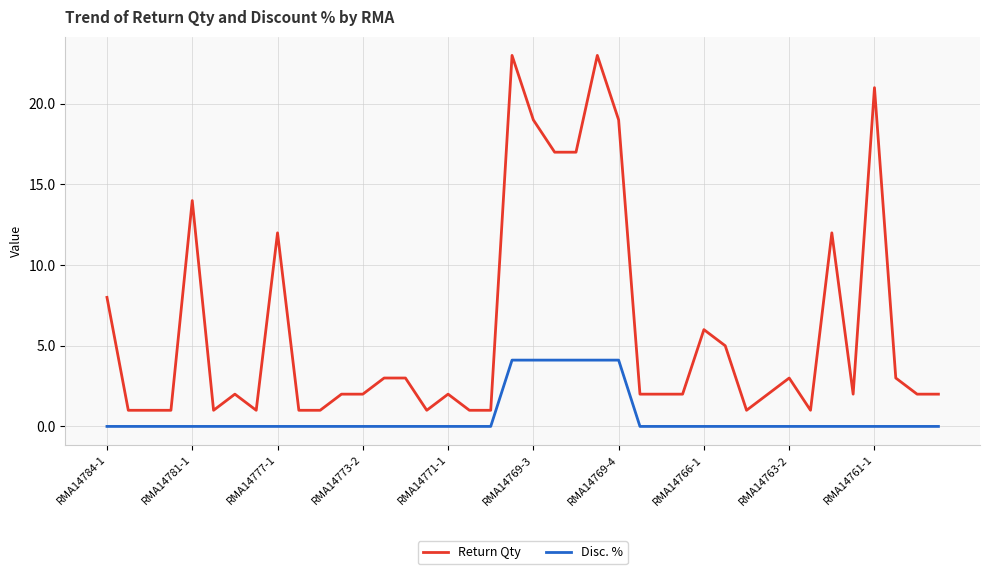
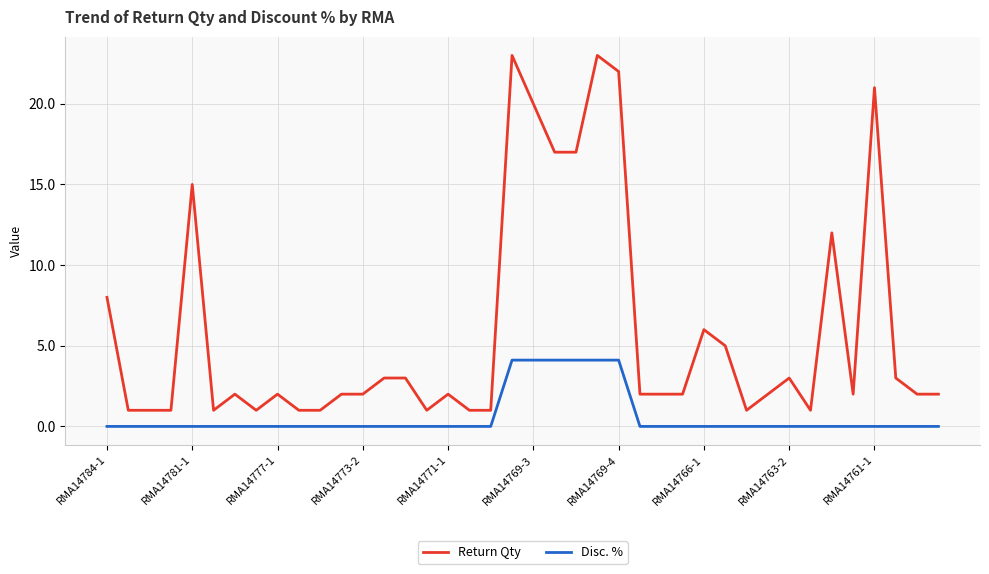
Return Qty, RMA14781-1: 14 -> 15
Return Qty, RMA14777-1: 12 -> 2
Return Qty, RMA14769-3: 19 -> 20
Return Qty, RMA14769-4: 19 -> 22
